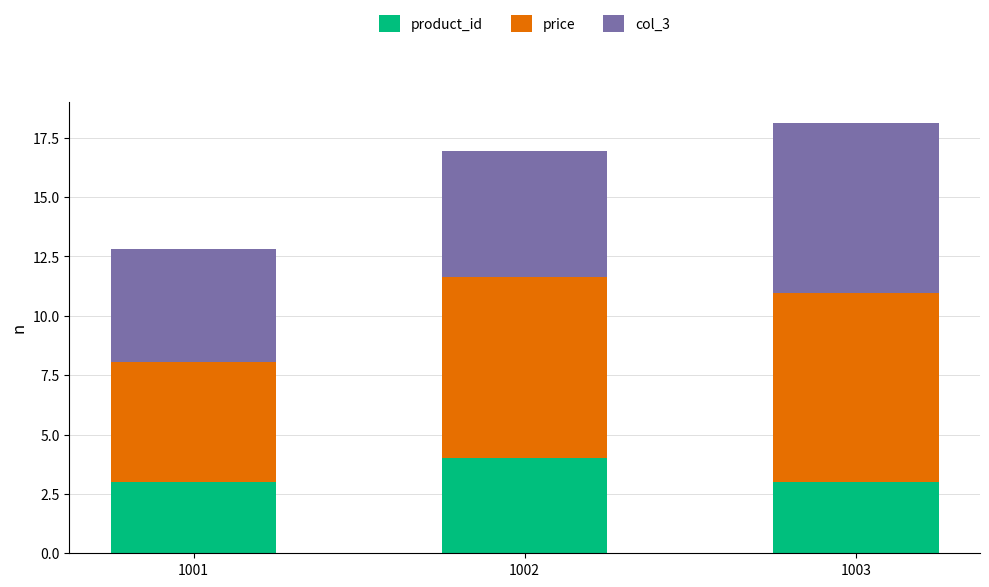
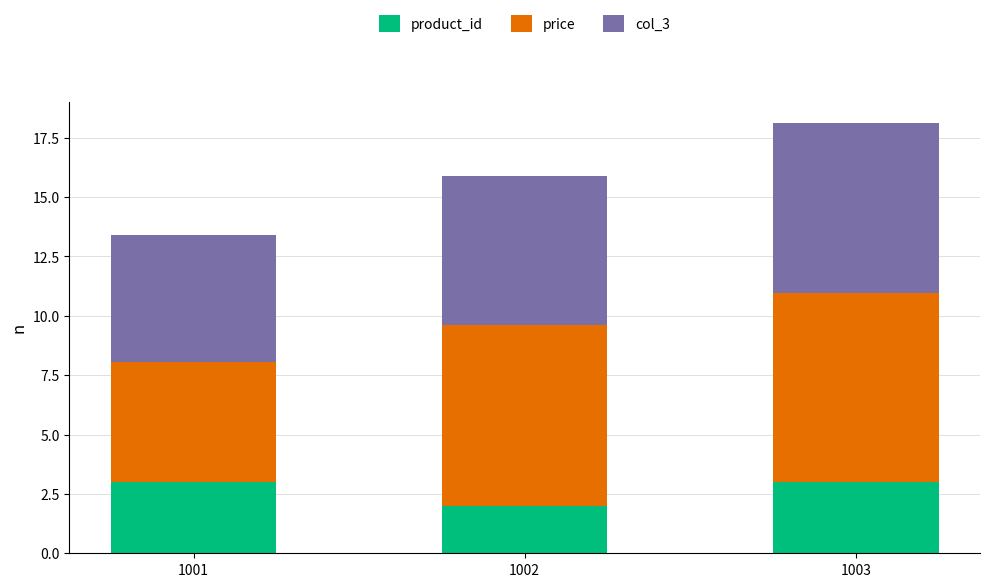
col_3, 1001: 4.7 -> 5.4
product_id, 1002: 4 -> 2
col_3, 1002: 5.3 -> 6.3
